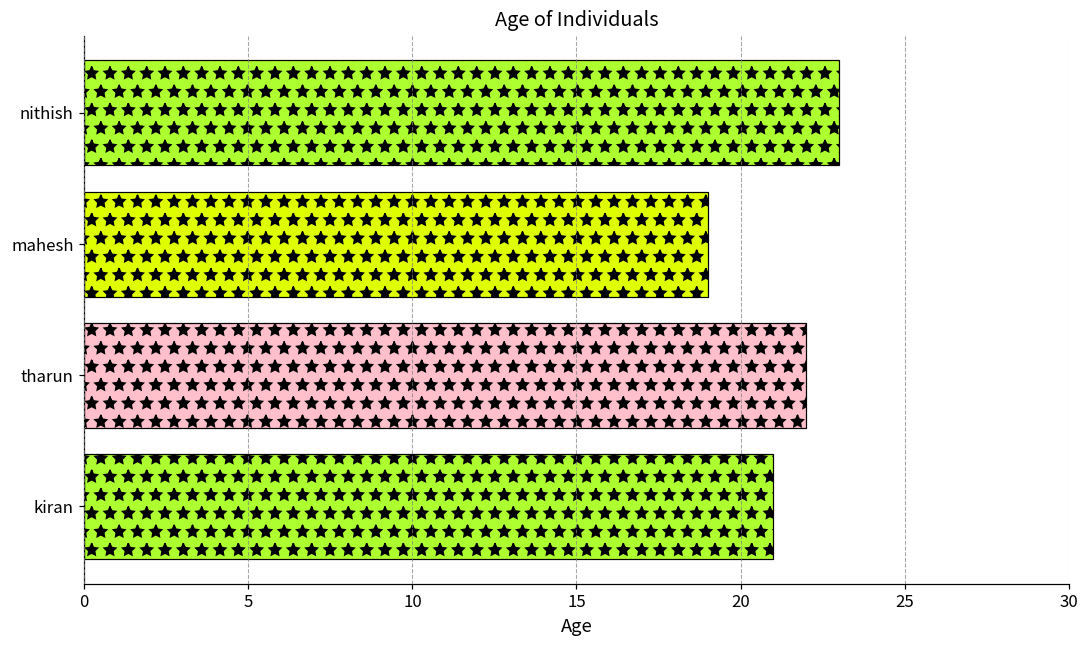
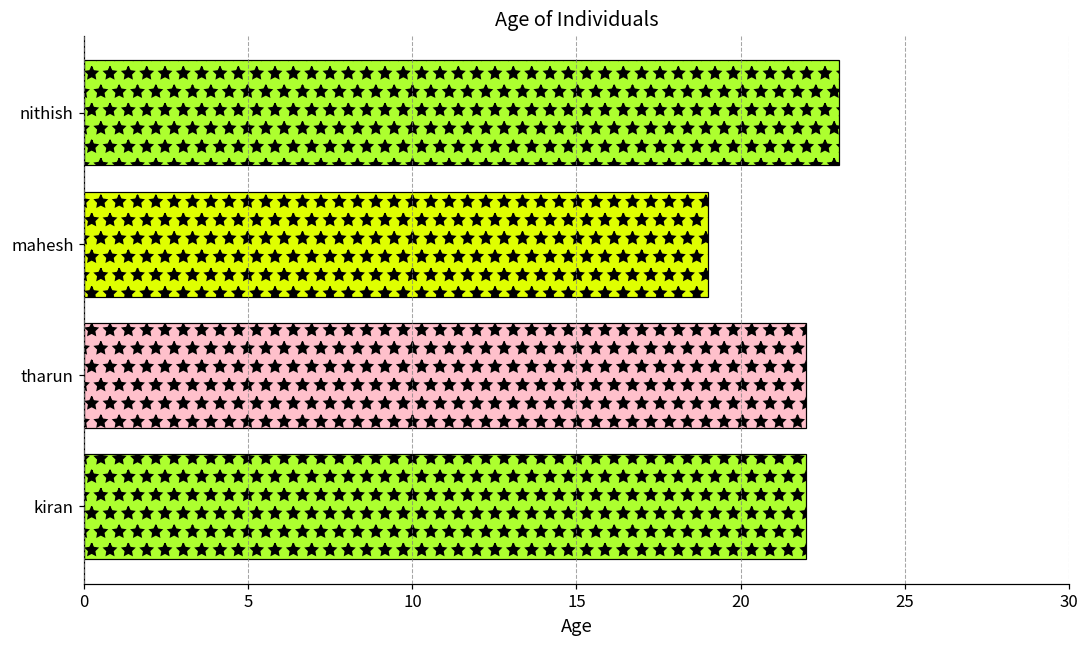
kiran: 21 -> 22
